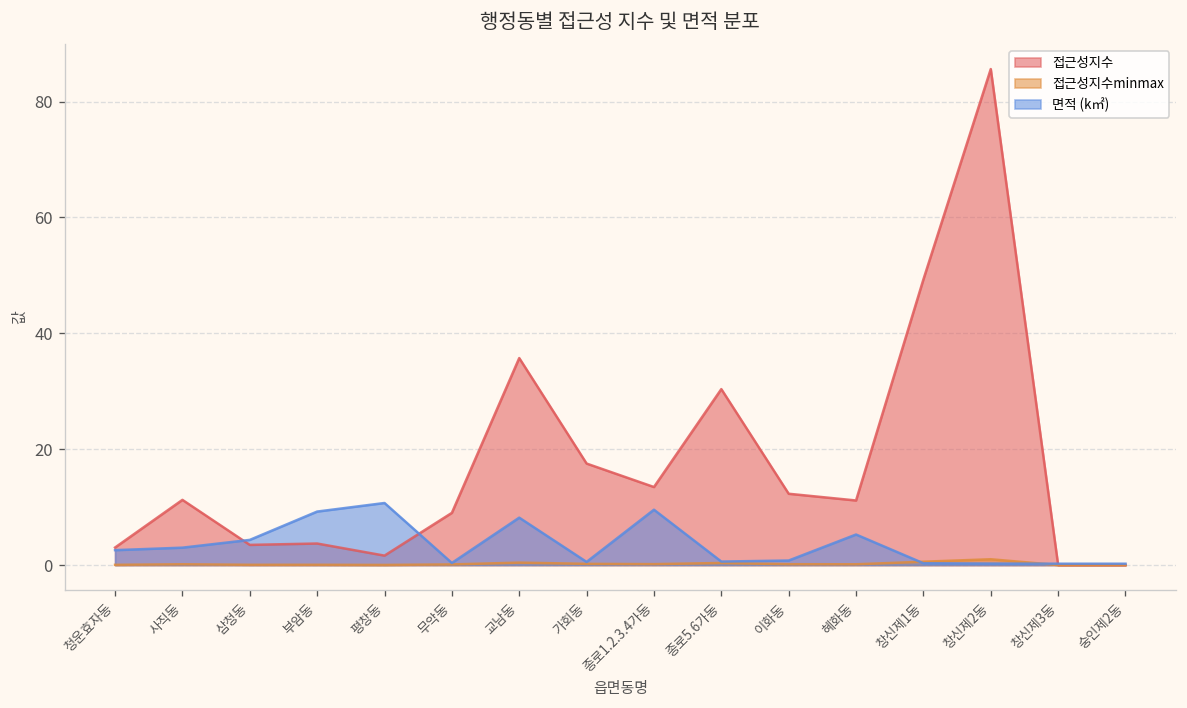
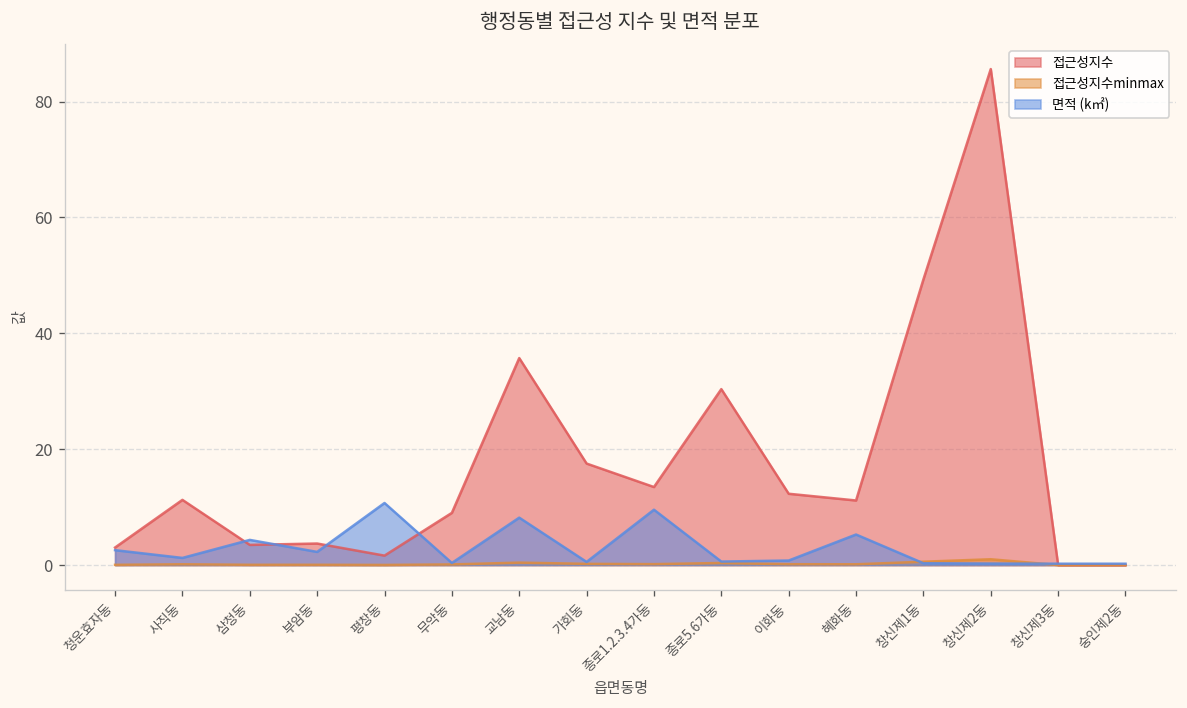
면적 (k㎡), 사직동: 3 -> 1
면적 (k㎡), 부암동: 9 -> 2
